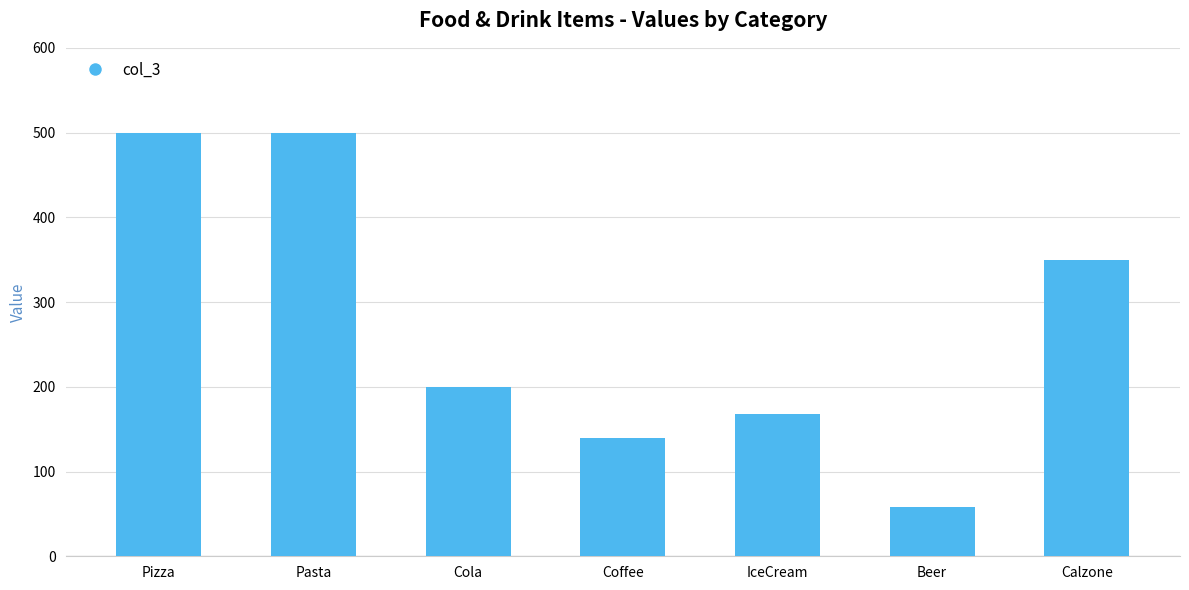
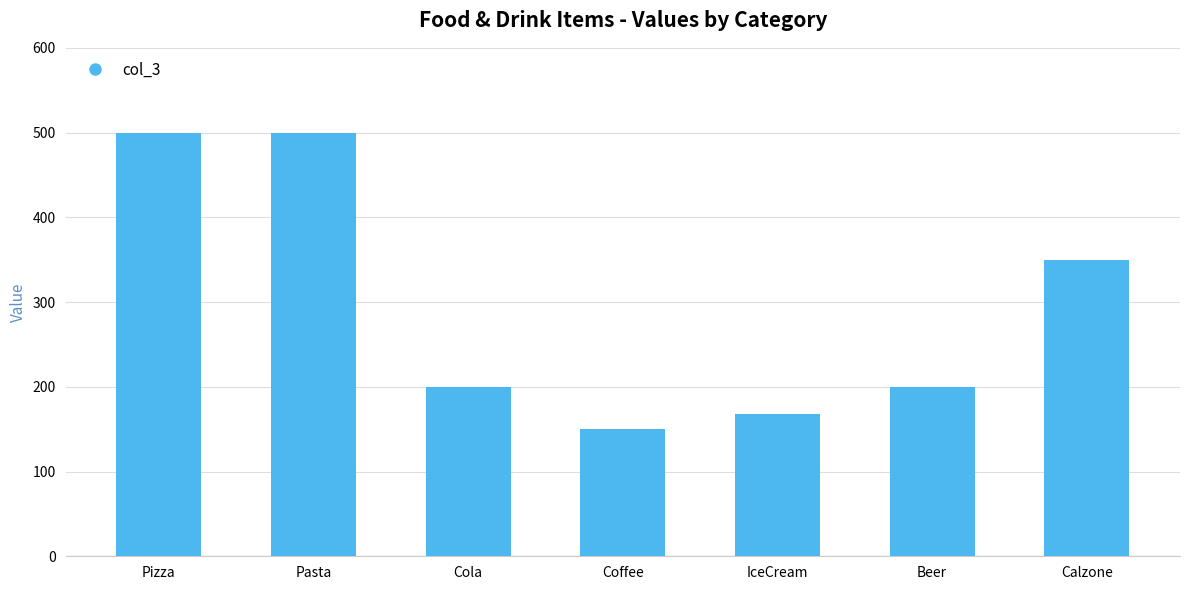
Coffee: 140 -> 150
Beer: 60 -> 200
